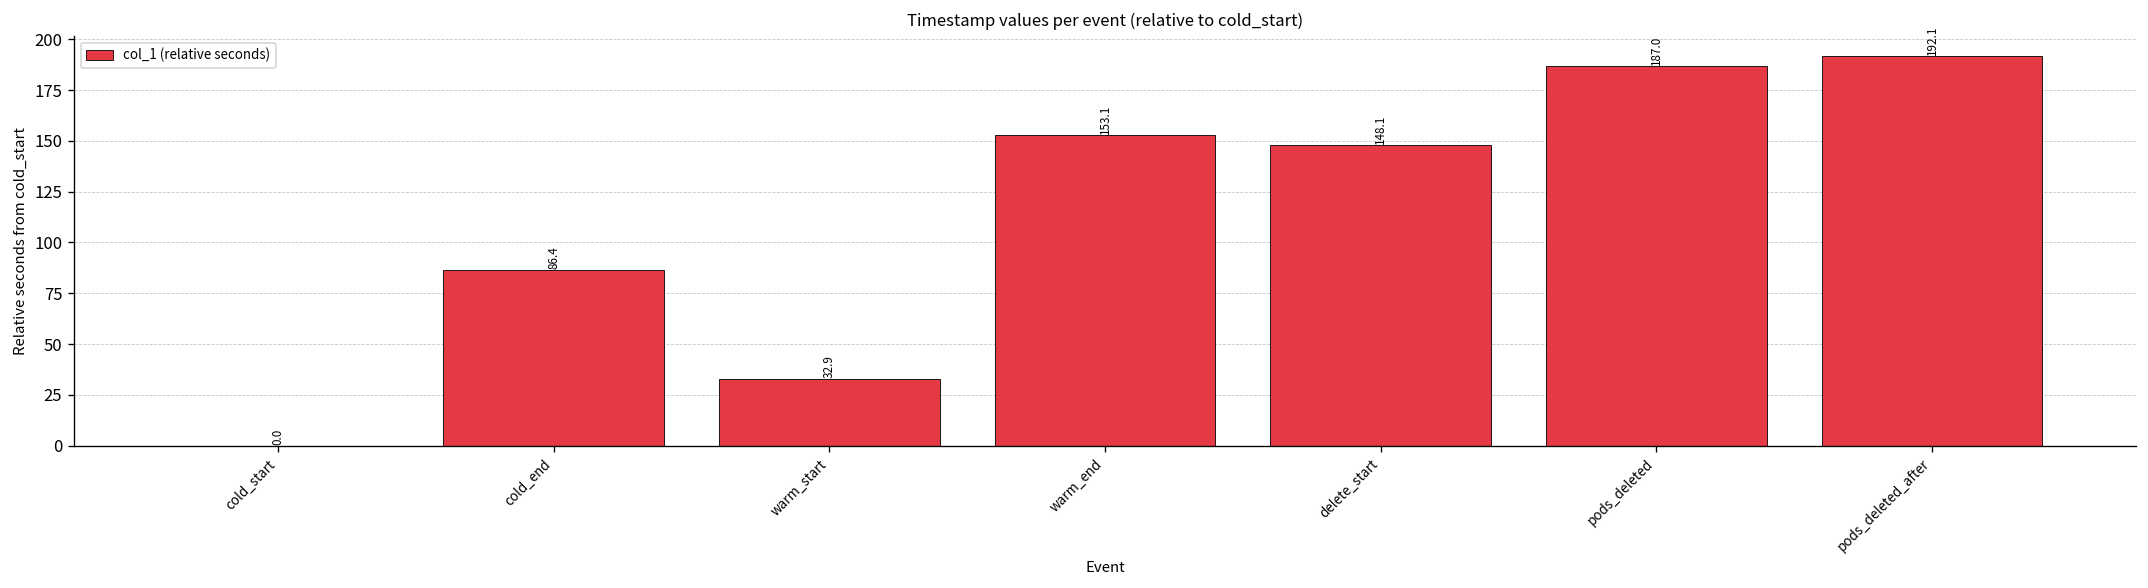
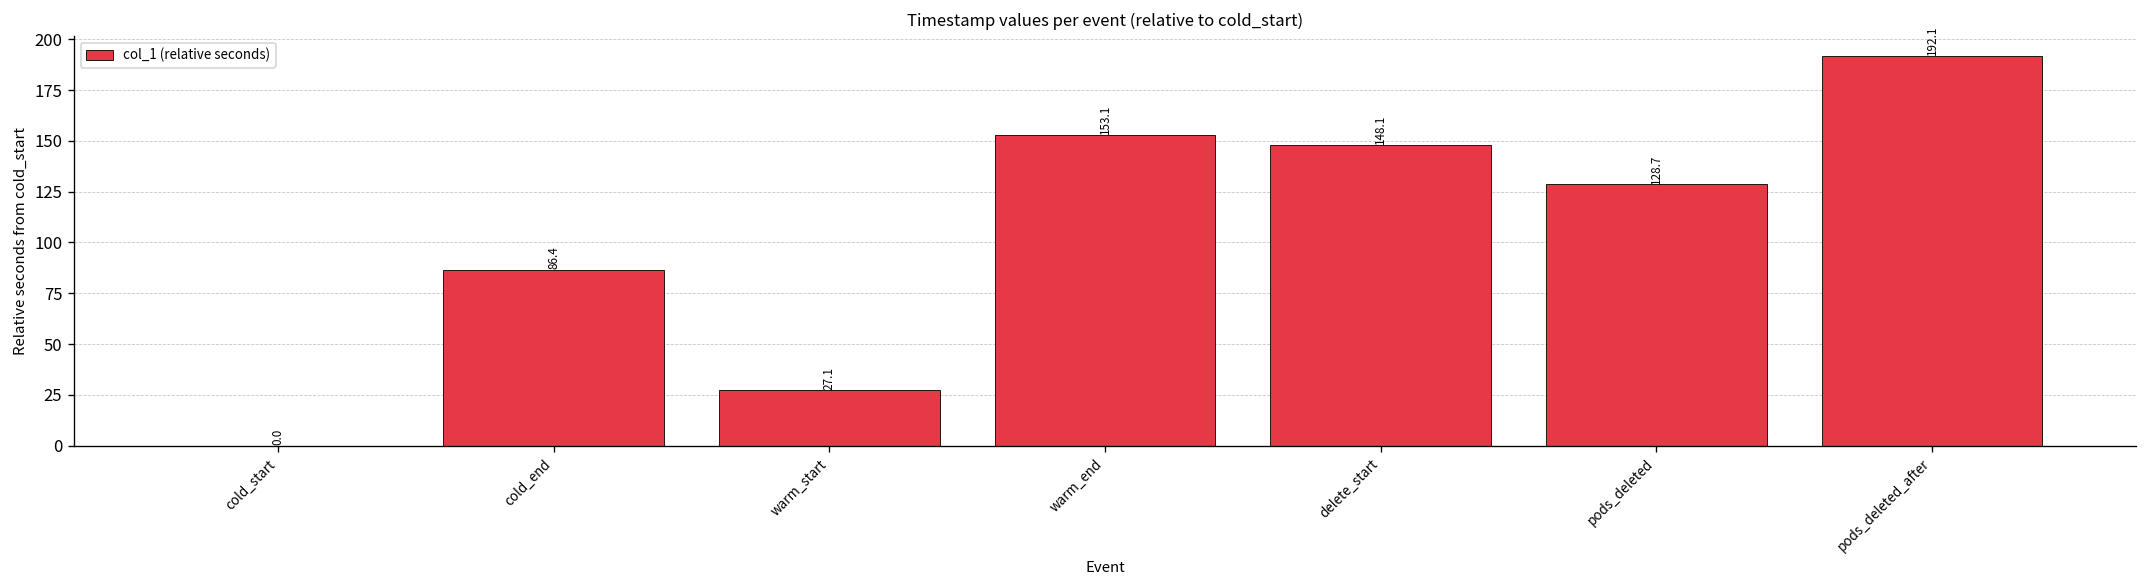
warm_start: 32.9 -> 27.1
pods_deleted: 187.0 -> 128.7
